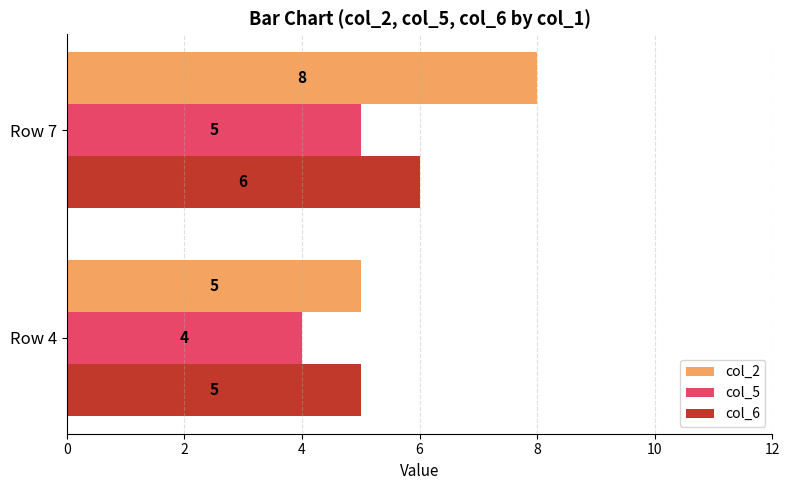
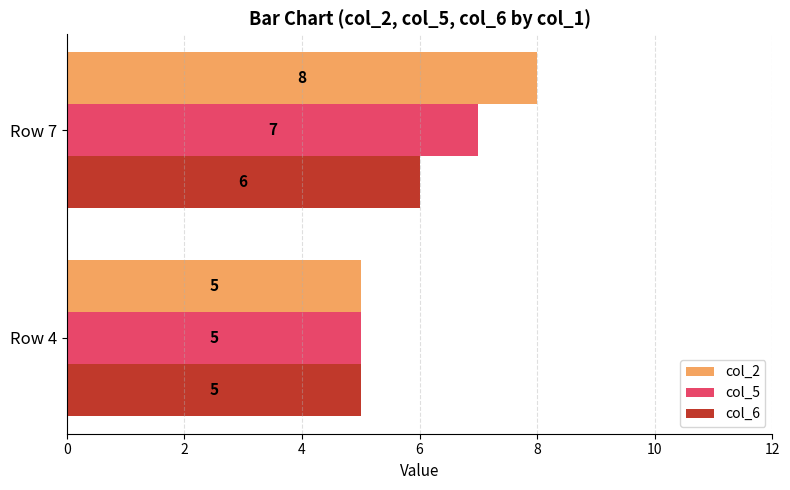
col_5, Row 7: 5 -> 7
col_5, Row 4: 4 -> 5
